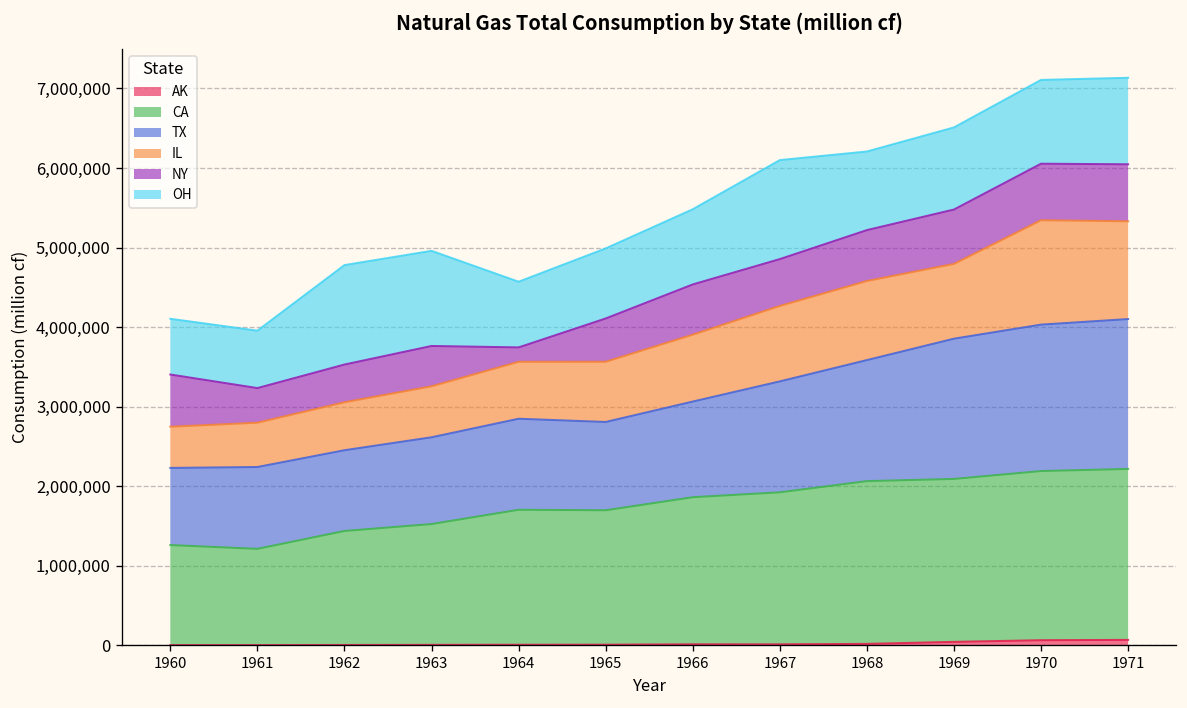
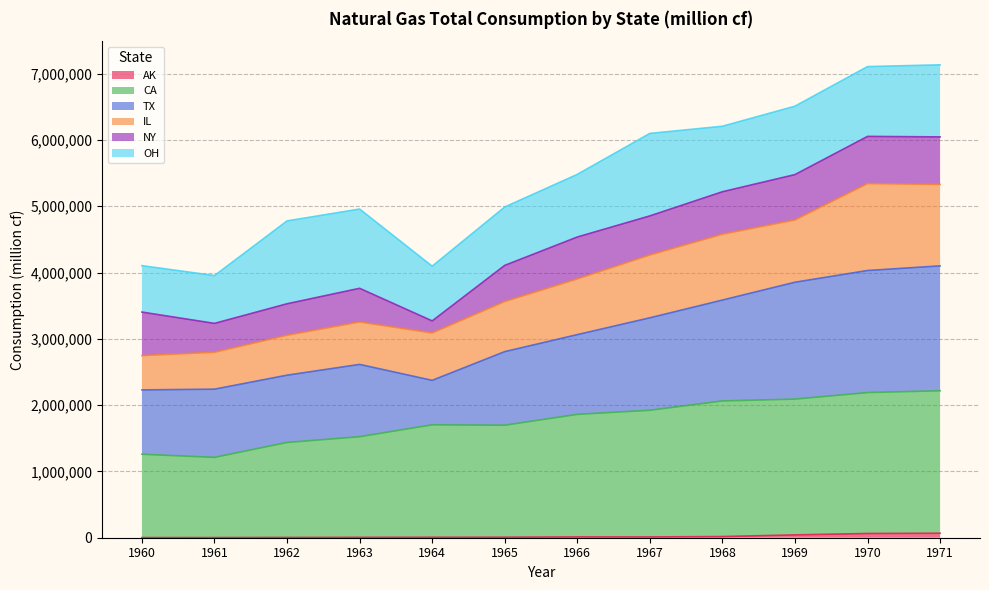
TX, 1964: 1,100,000 -> 700,000
